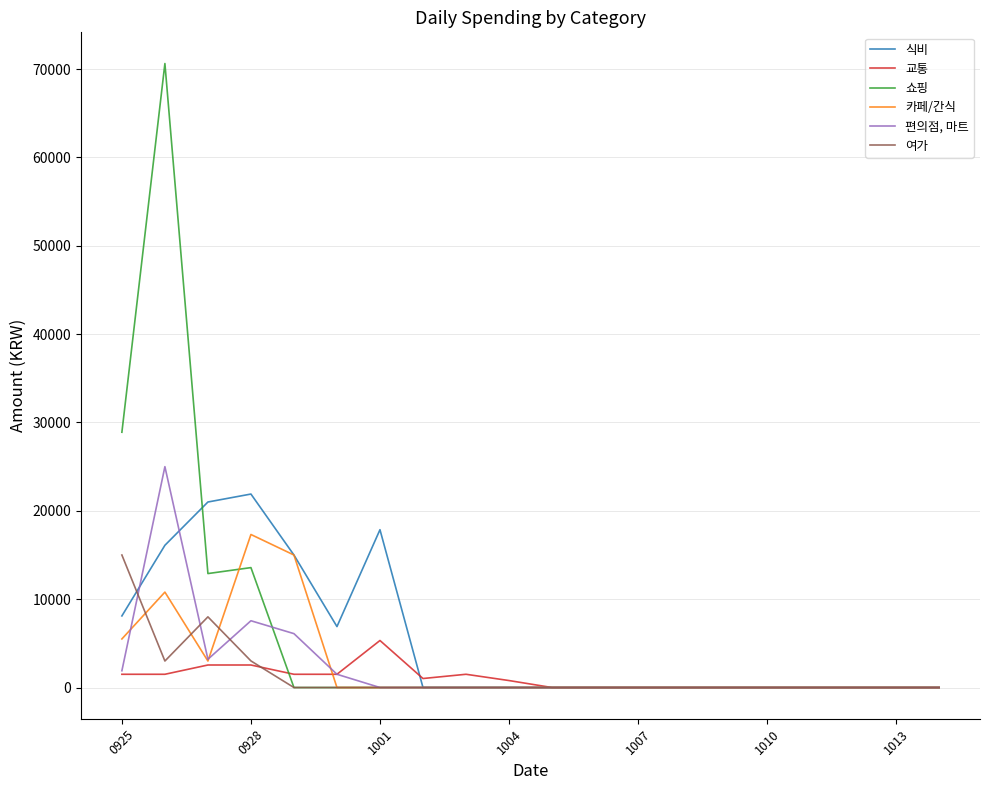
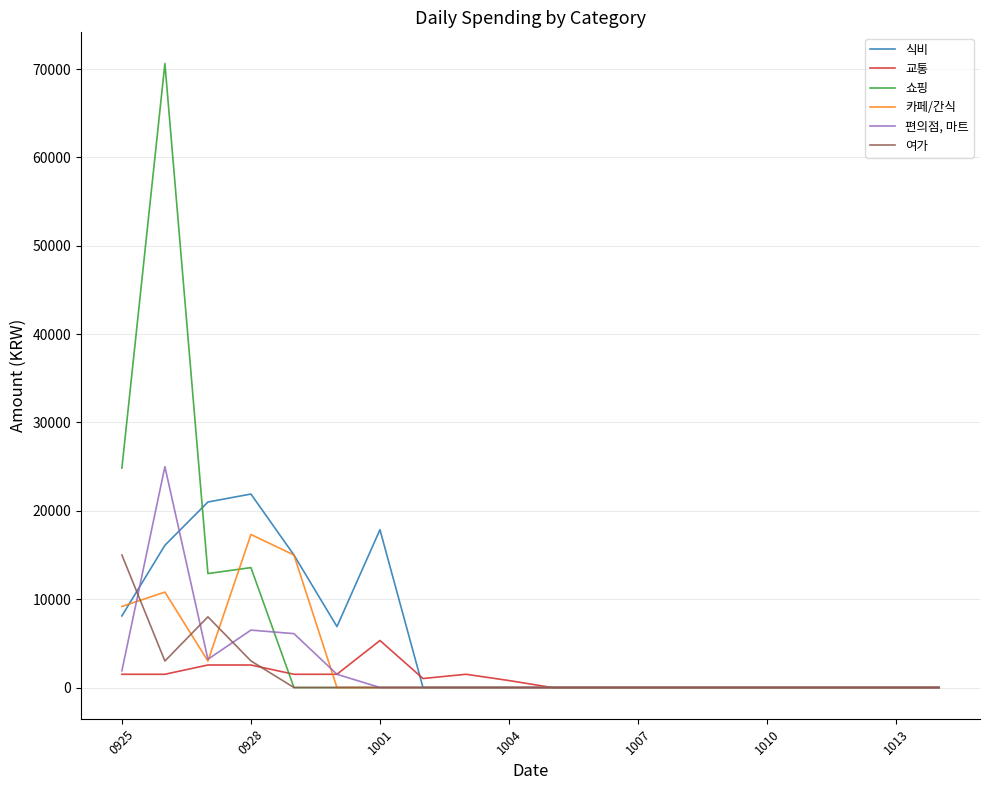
쇼핑, 0925: 29000 -> 25000
카페/간식, 0925: 6000 -> 9000
편의점, 마트, 0928: 8000 -> 7000
